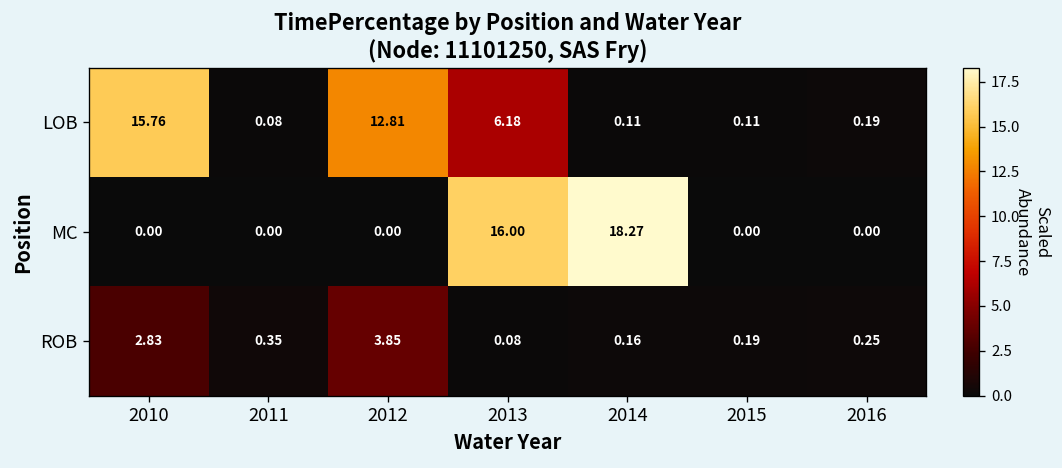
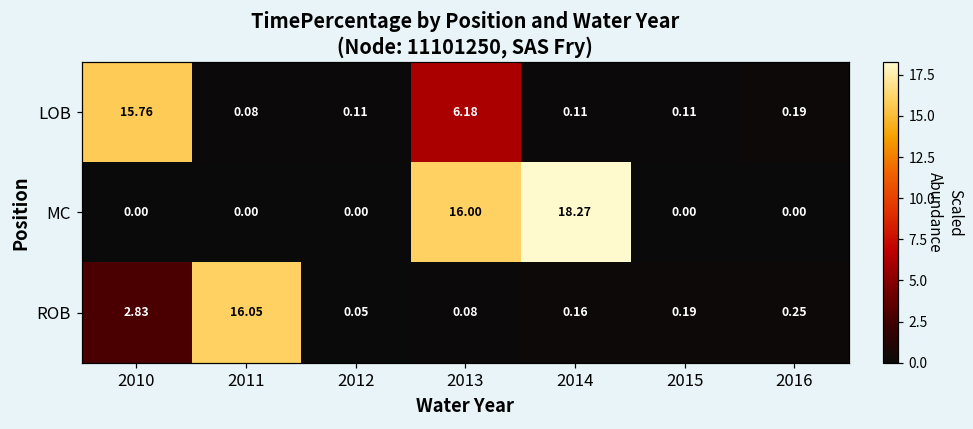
LOB, 2012: 12.81 -> 0.11
ROB, 2011: 0.35 -> 16.05
ROB, 2012: 3.85 -> 0.05
